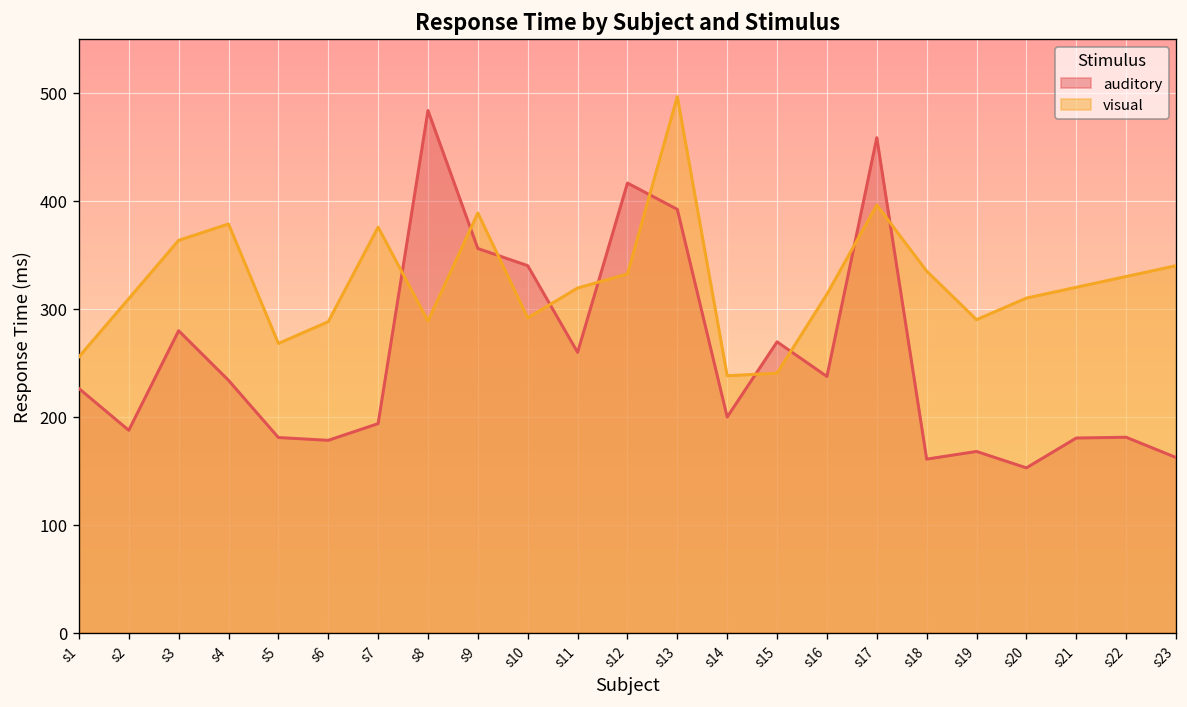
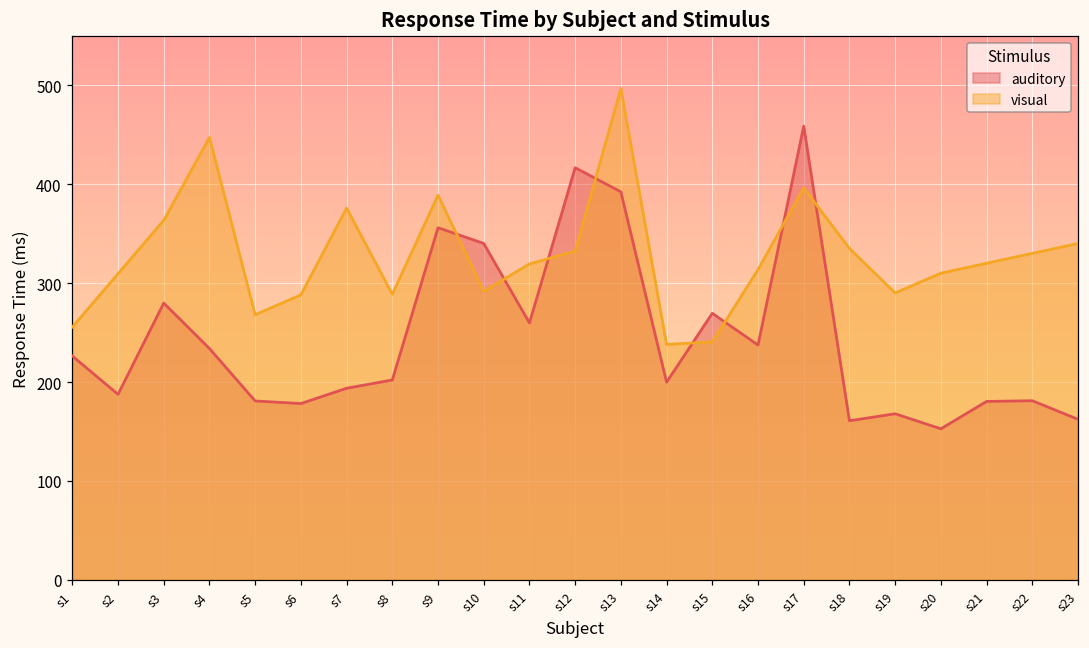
visual, s4: 380 -> 450
auditory, s8: 480 -> 200
